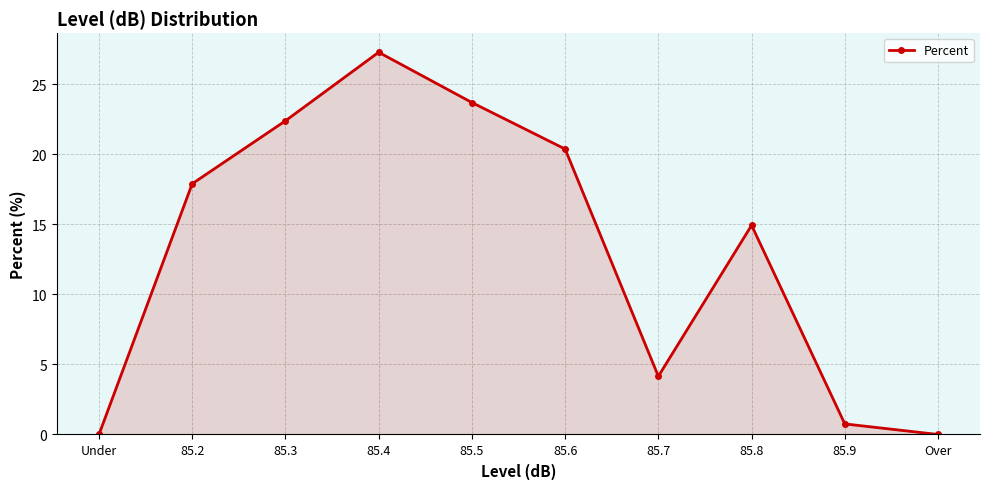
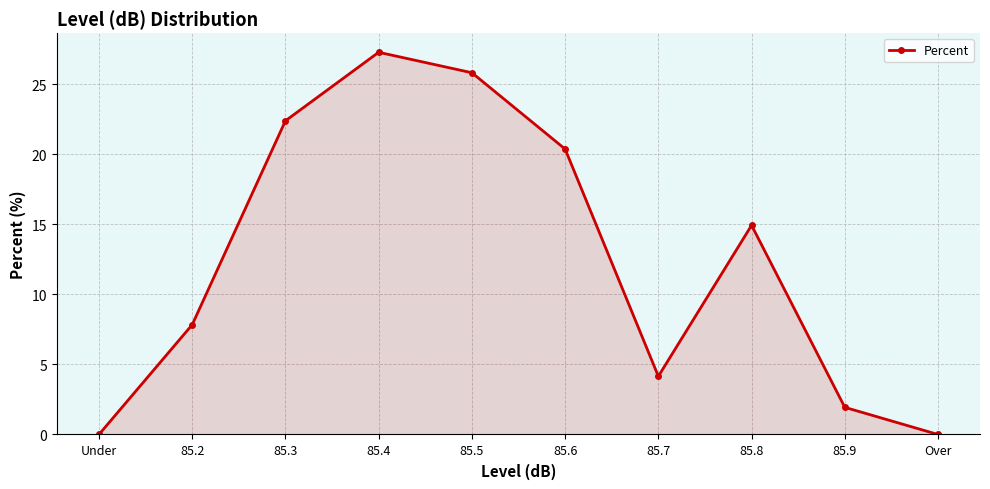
85.2: 17.9 -> 7.8
85.5: 23.7 -> 25.8
85.9: 0.8 -> 1.9
